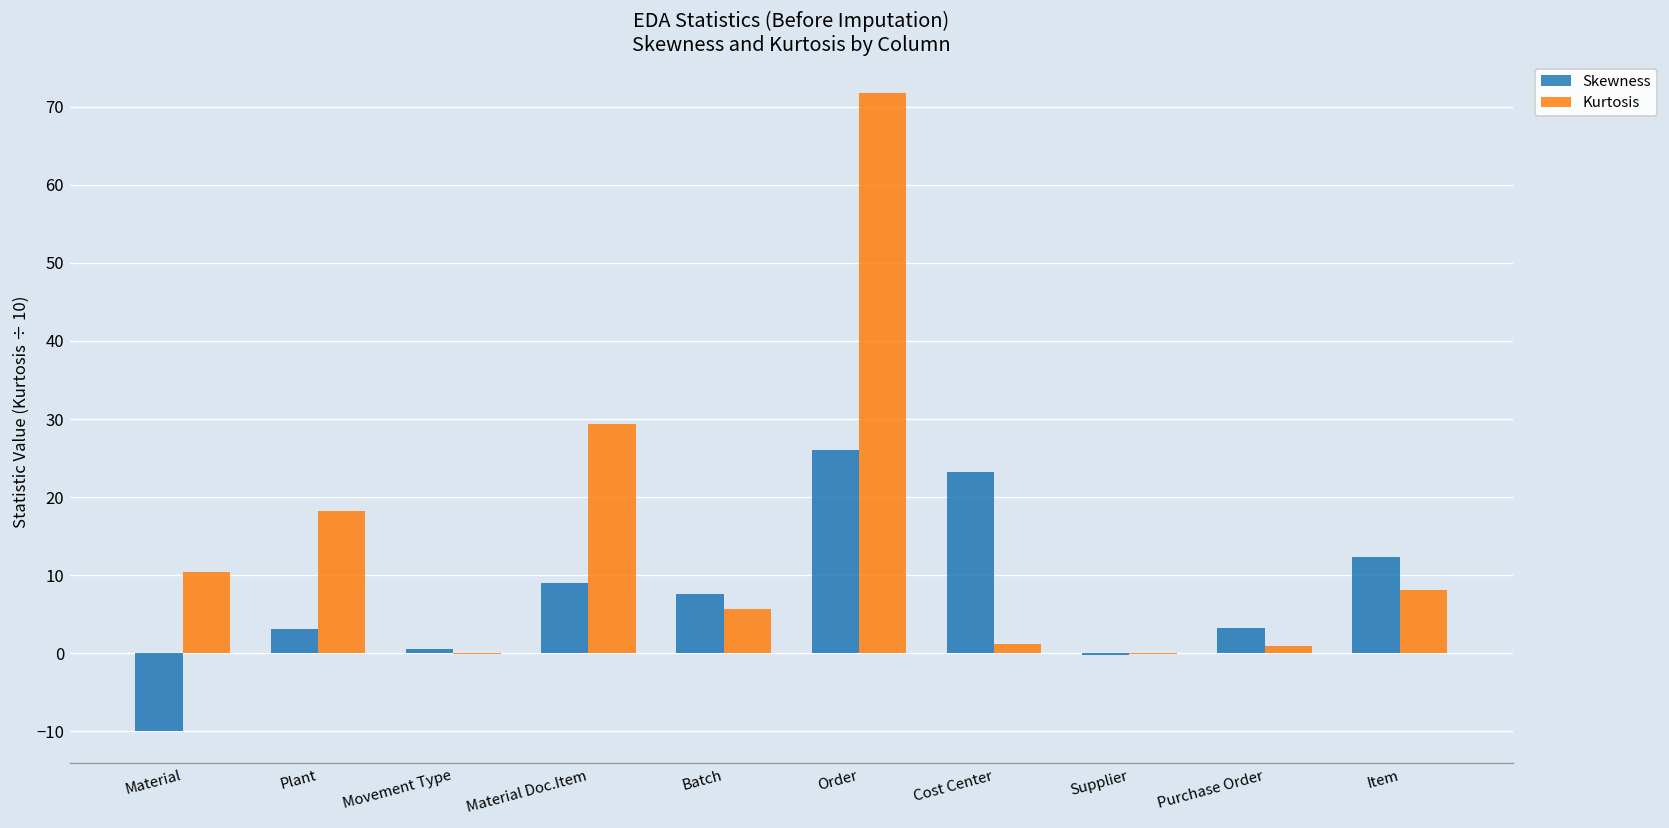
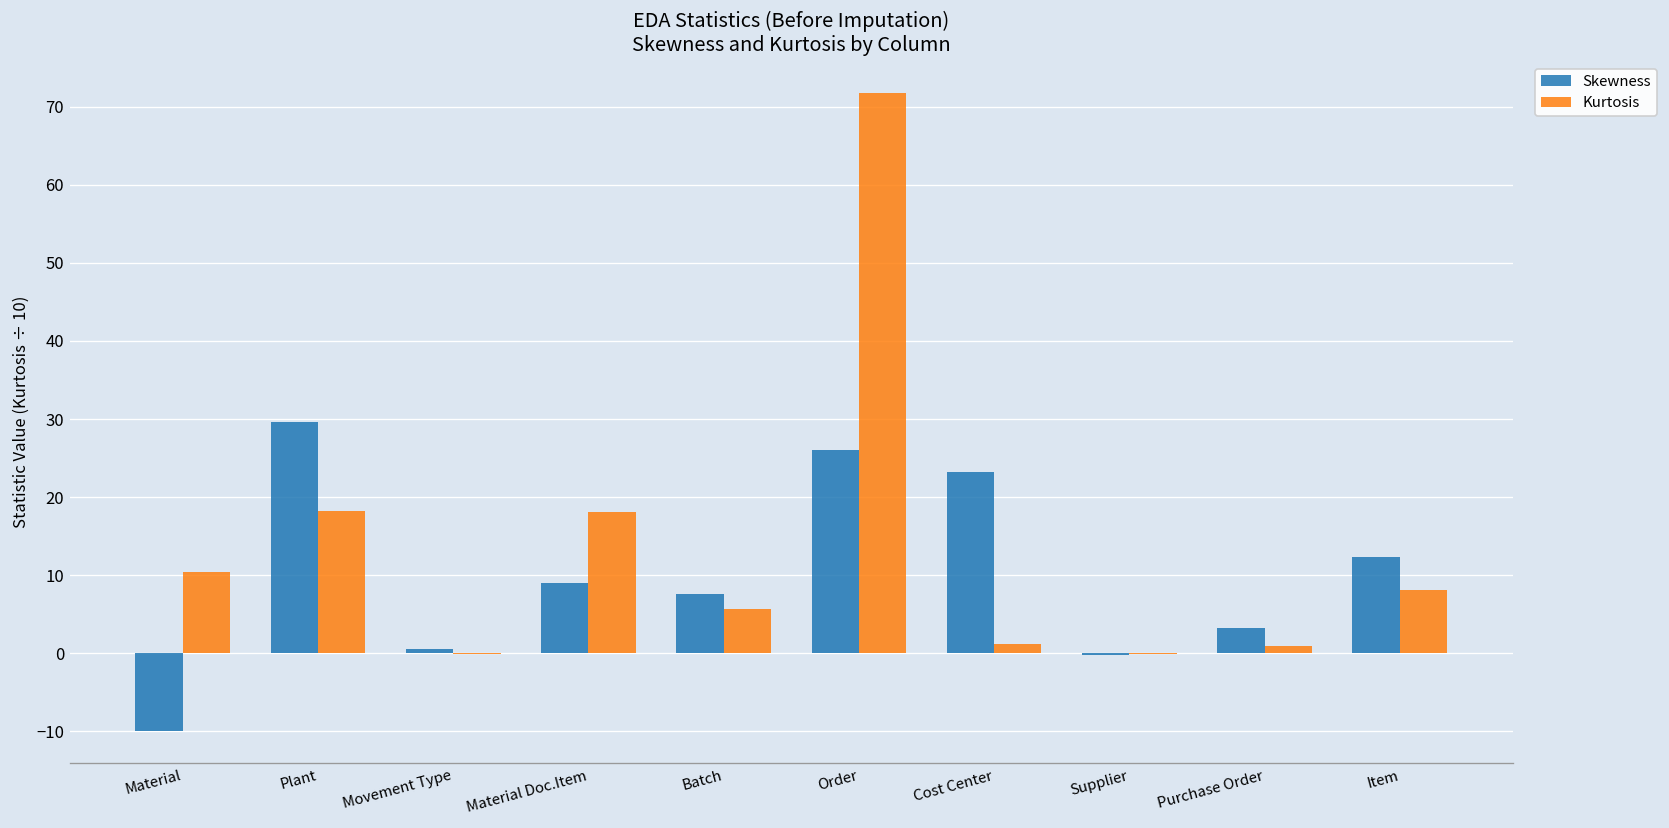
Skewness, Plant: 3 -> 30
Kurtosis, Material Doc.Item: 29 -> 18
